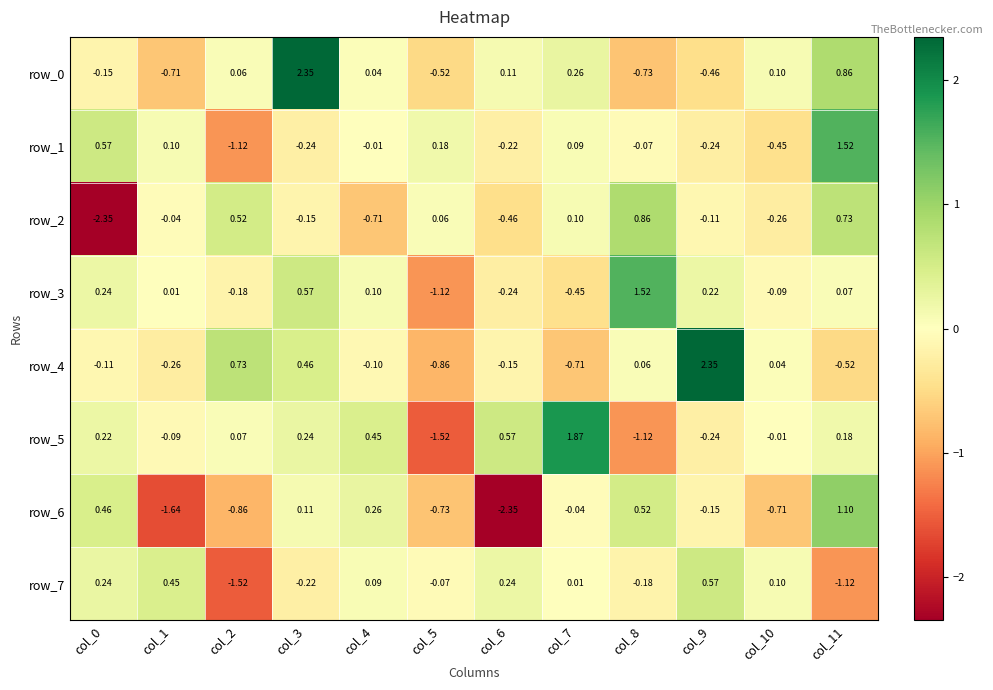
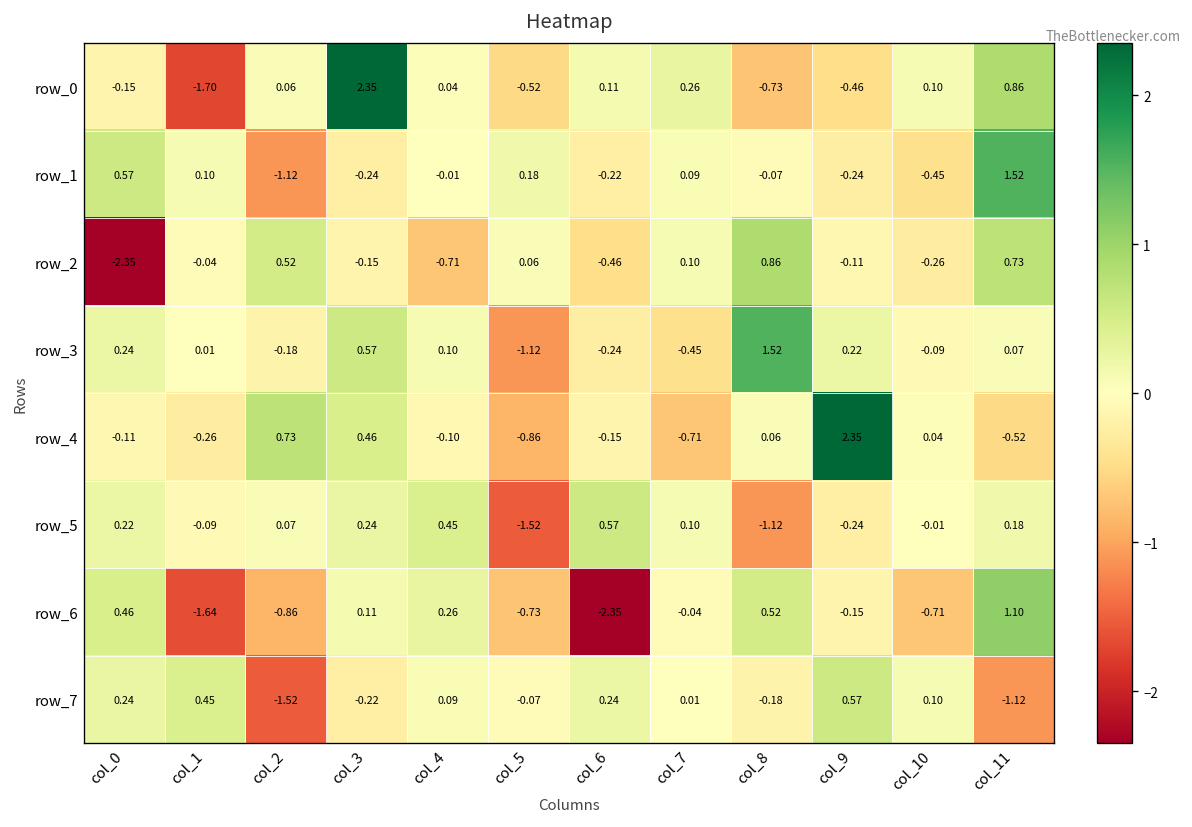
row_0, col_1: -0.71 -> -1.70
row_5, col_7: 1.87 -> 0.10
